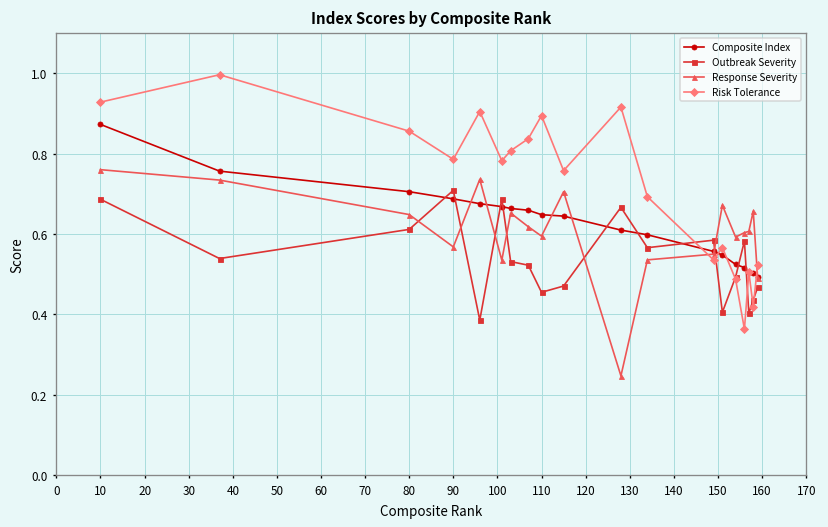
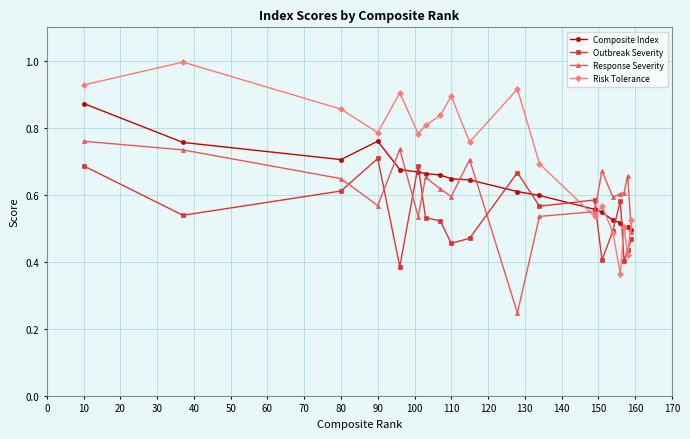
Composite Index, 90: 0.69 -> 0.76
